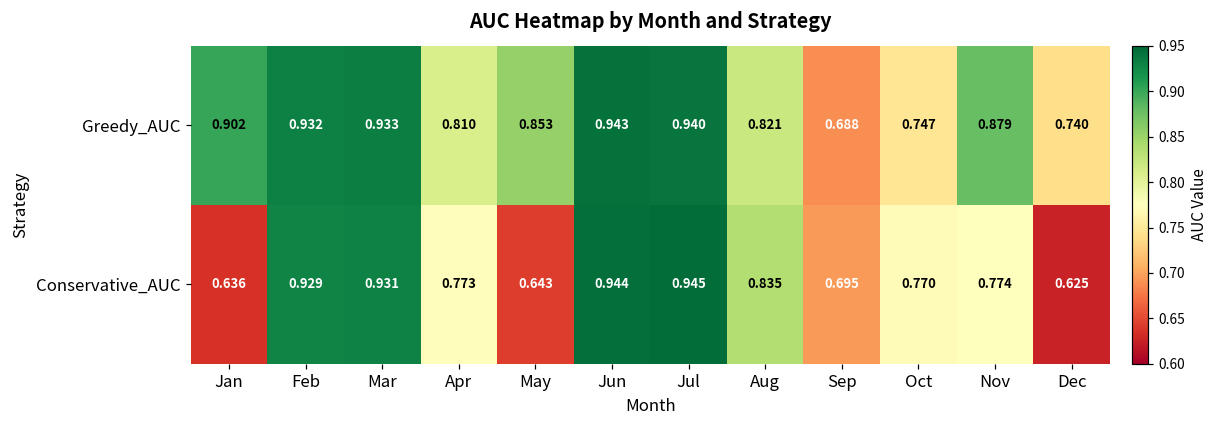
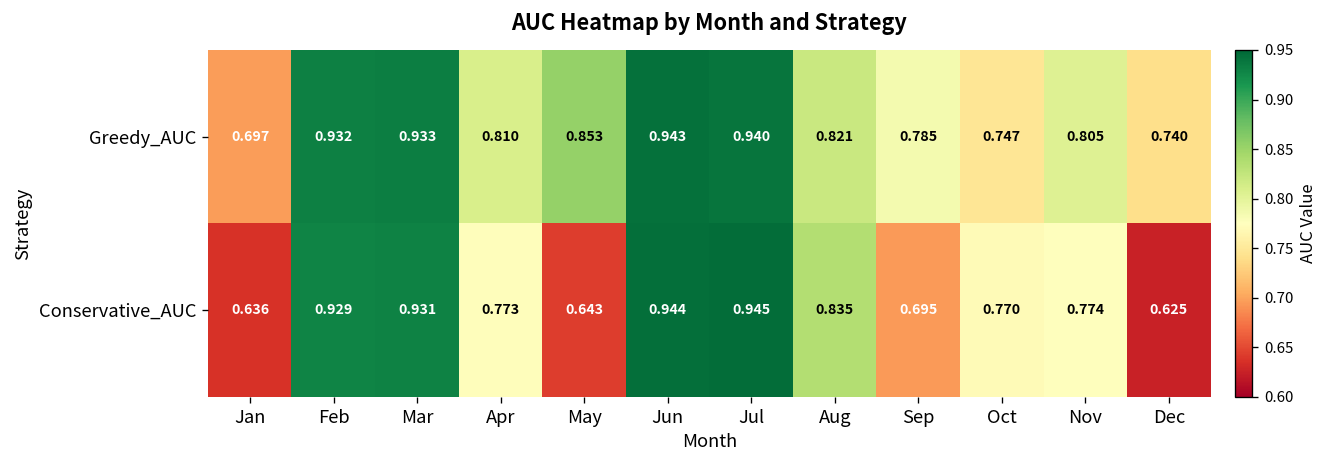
Greedy_AUC, Jan: 0.902 -> 0.697
Greedy_AUC, Sep: 0.688 -> 0.785
Greedy_AUC, Nov: 0.879 -> 0.805
